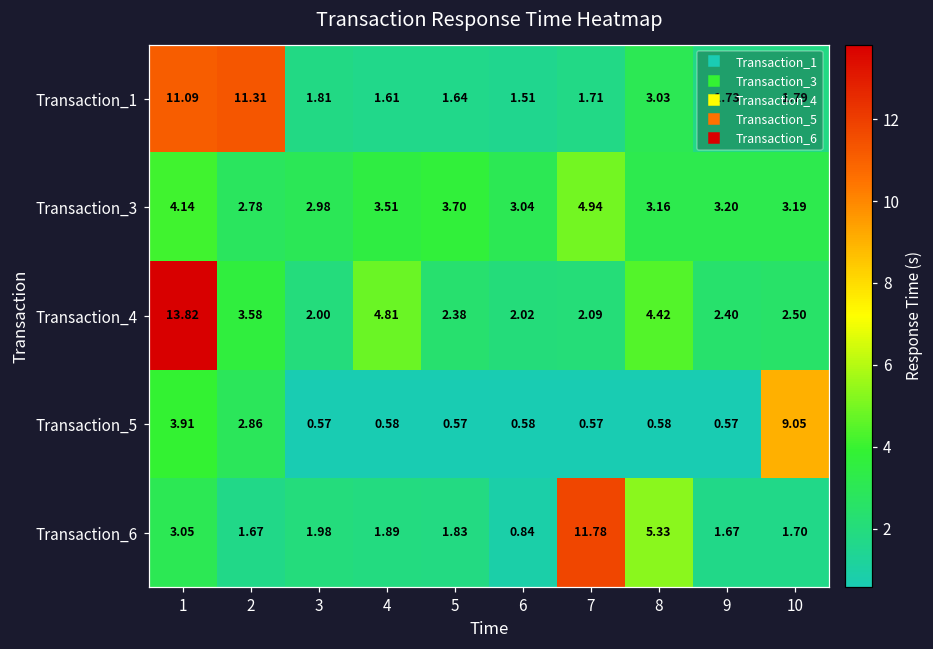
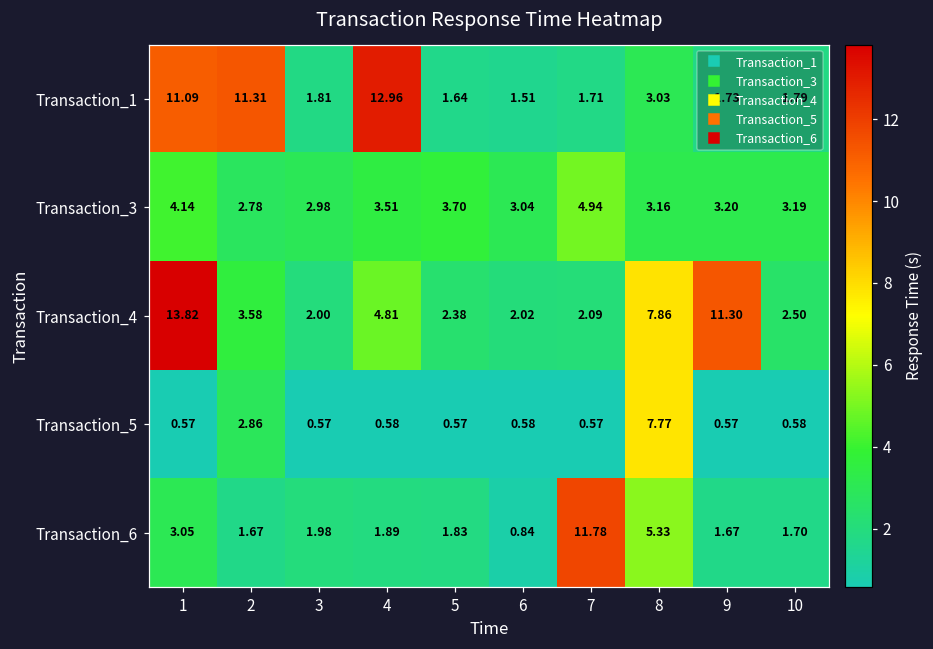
Transaction_1, 4: 1.61 -> 12.96
Transaction_4, 8: 4.42 -> 7.86
Transaction_4, 9: 2.40 -> 11.30
Transaction_5, 1: 3.91 -> 0.57
Transaction_5, 8: 0.58 -> 7.77
Transaction_5, 10: 9.05 -> 0.58
